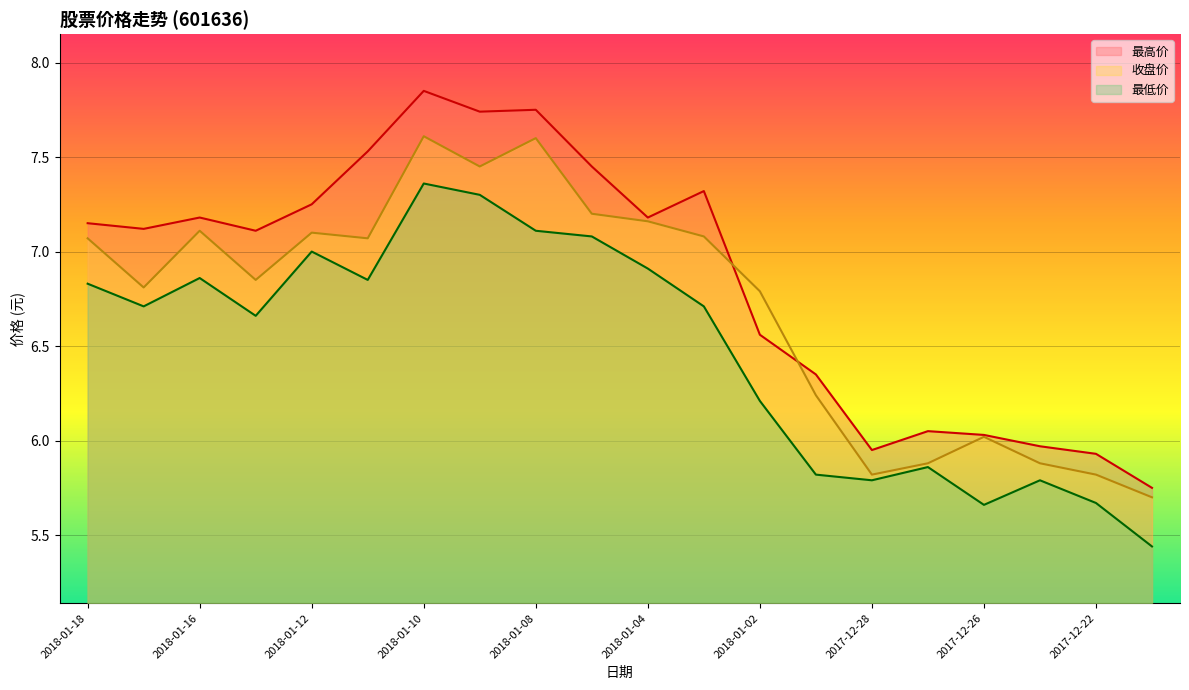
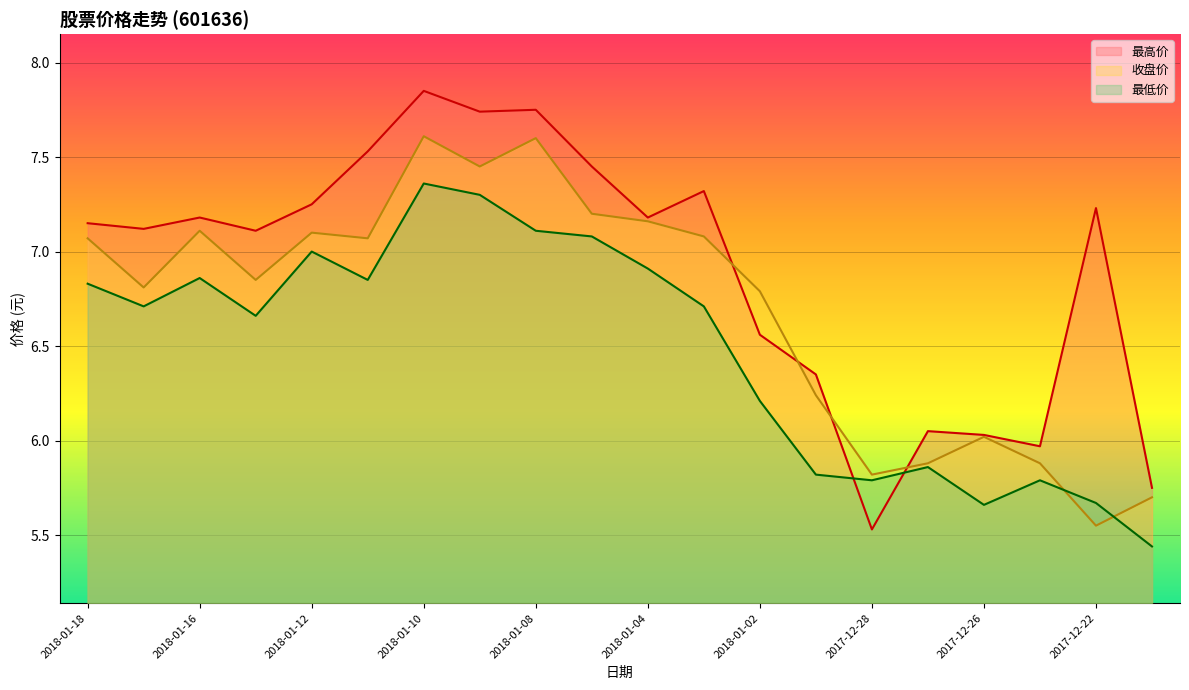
最高价, 2017-12-28: 5.95 -> 5.53
最高价, 2017-12-22: 5.93 -> 7.23
收盘价, 2017-12-22: 5.82 -> 5.55
